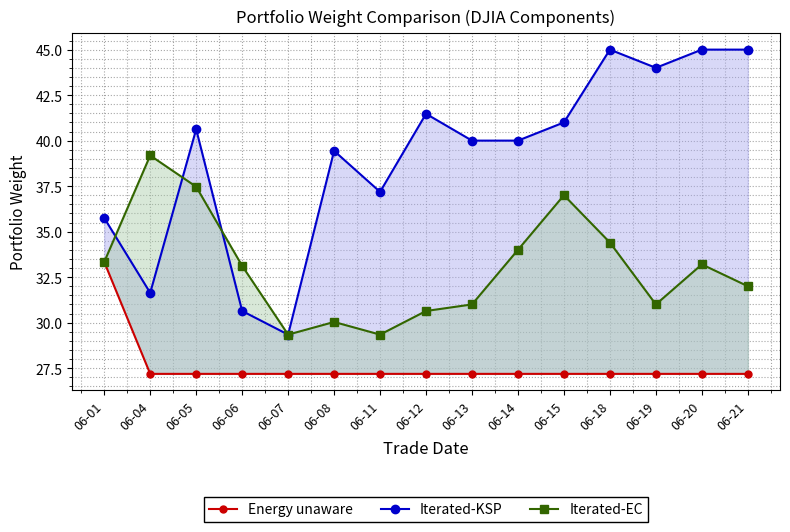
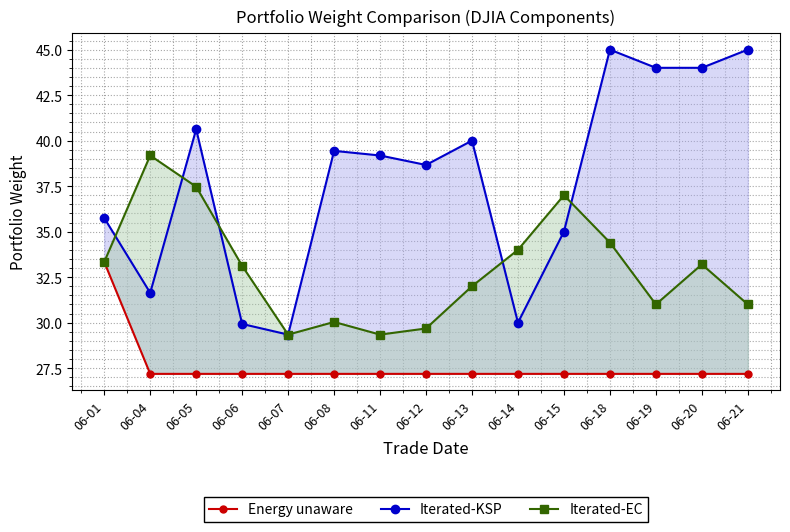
Iterated-KSP, 06-06: 30.6 -> 29.9
Iterated-KSP, 06-11: 37.2 -> 39.2
Iterated-KSP, 06-12: 41.5 -> 38.7
Iterated-EC, 06-12: 30.6 -> 29.7
Iterated-EC, 06-13: 31.0 -> 32.0
Iterated-KSP, 06-14: 40.0 -> 30.0
Iterated-KSP, 06-15: 41.0 -> 35.0
Iterated-KSP, 06-20: 45.0 -> 44.0
Iterated-EC, 06-21: 32.0 -> 31.0
